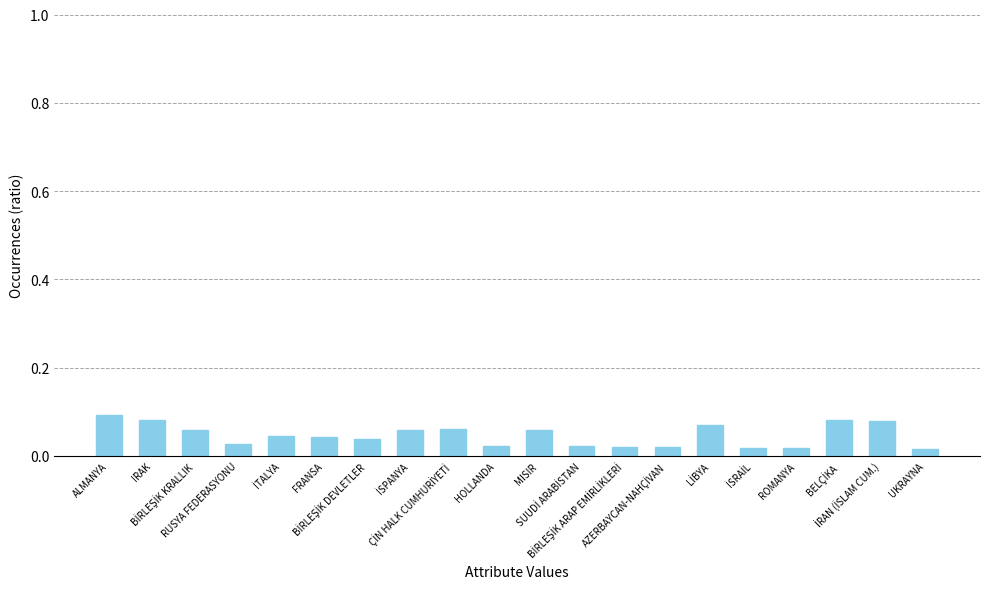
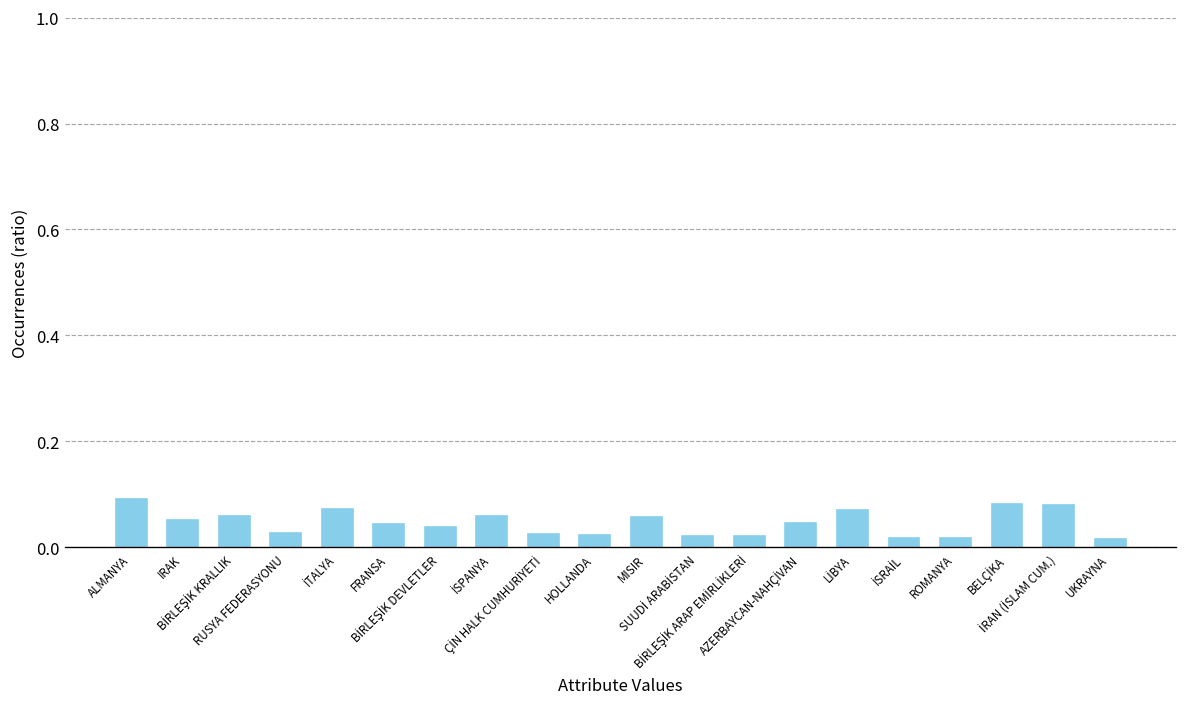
IRAK: 0.08 -> 0.05
İTALYA: 0.05 -> 0.07
ÇİN HALK CUMHURİYETİ: 0.06 -> 0.02
AZERBAYCAN-NAHÇİVAN: 0.02 -> 0.05
